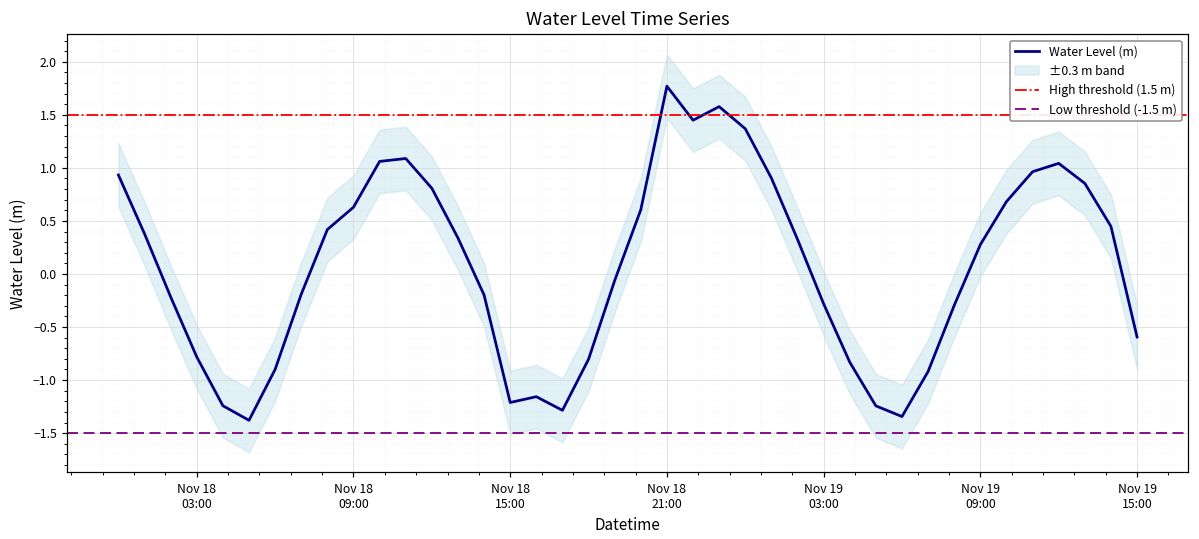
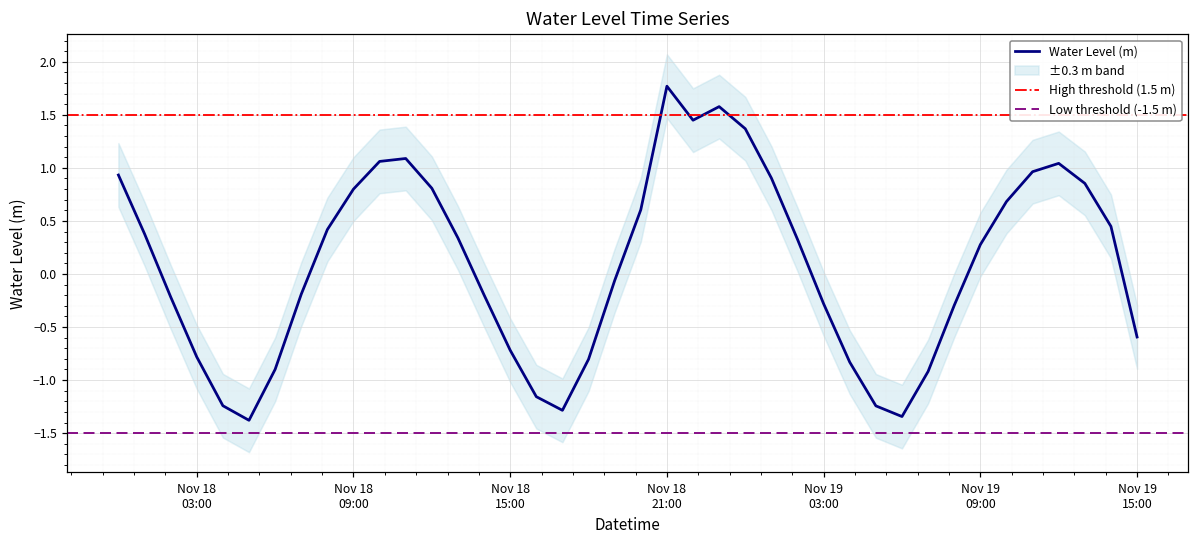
Water Level (m), Nov 18 09:00: 0.6 -> 0.8
Water Level (m), Nov 18 15:00: -1.2 -> -0.7
